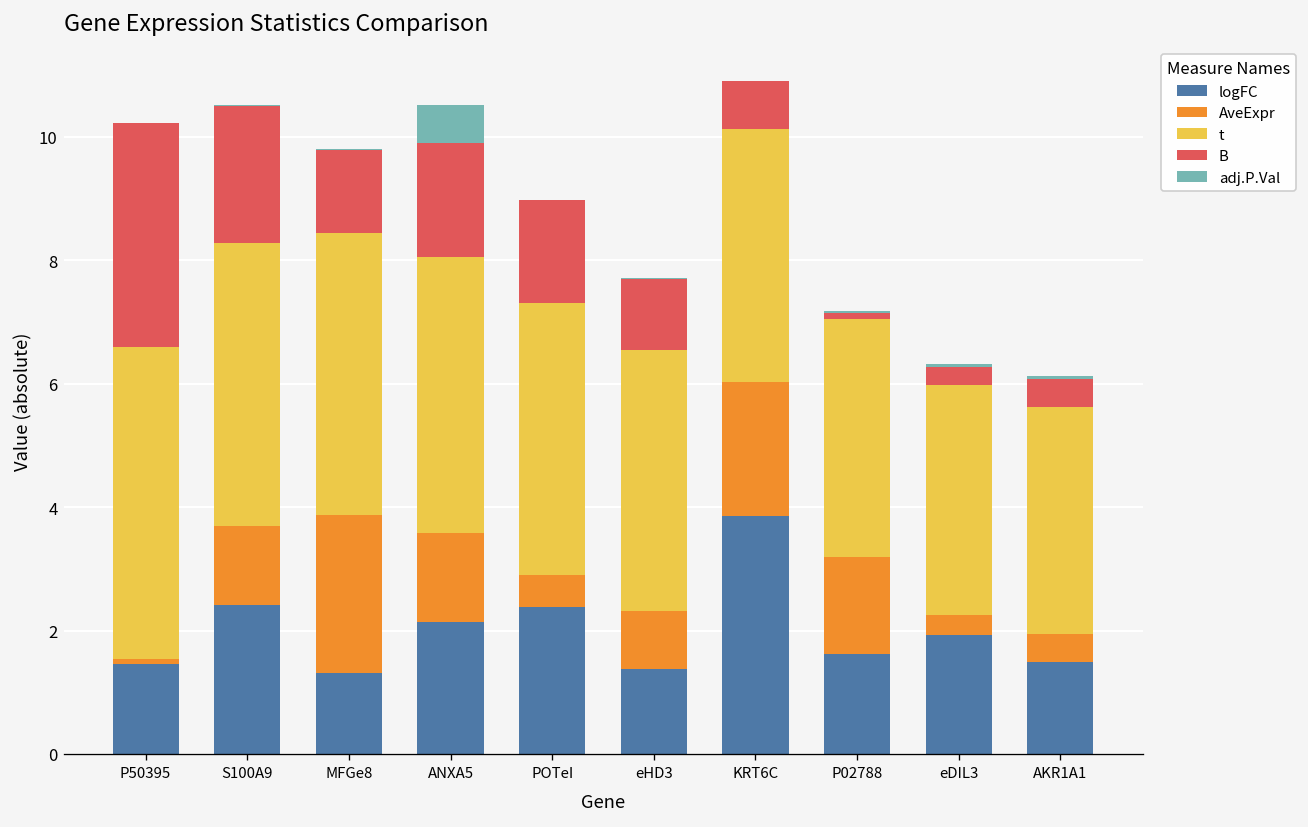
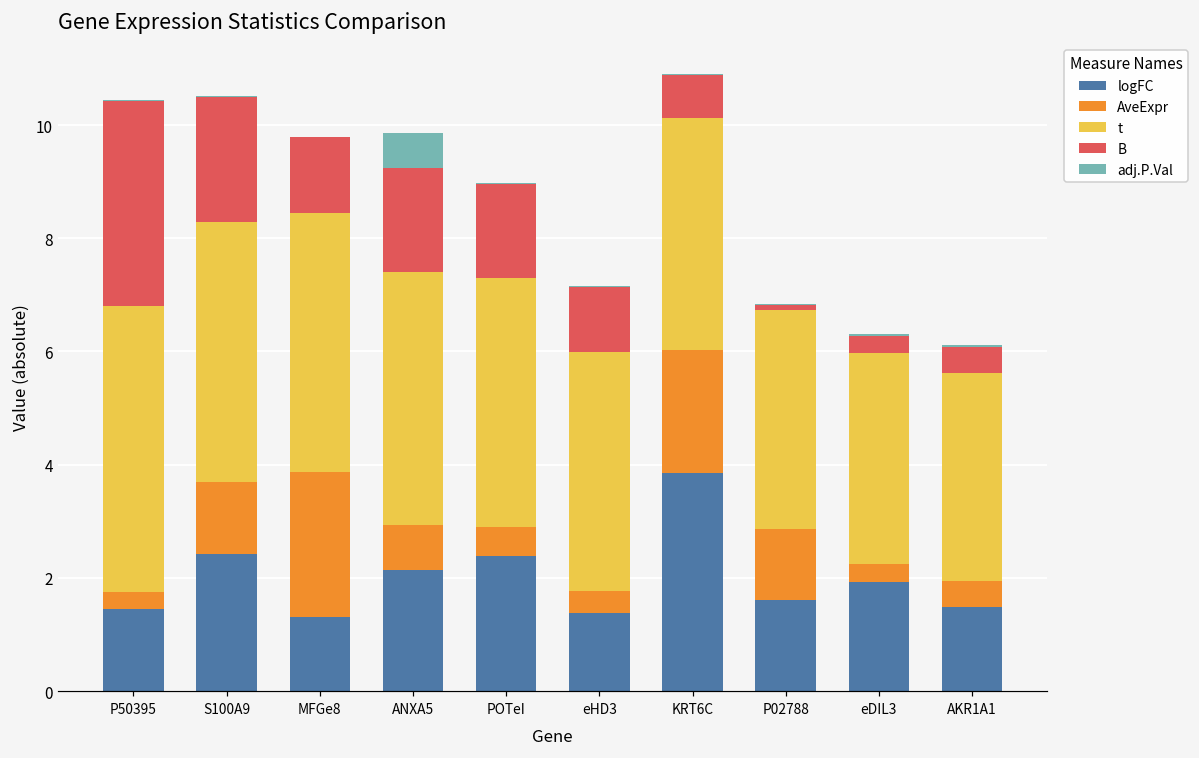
AveExpr, P50395: 0.1 -> 0.3
AveExpr, ANXA5: 1.5 -> 0.8
AveExpr, eHD3: 0.9 -> 0.4
AveExpr, P02788: 1.6 -> 1.2
